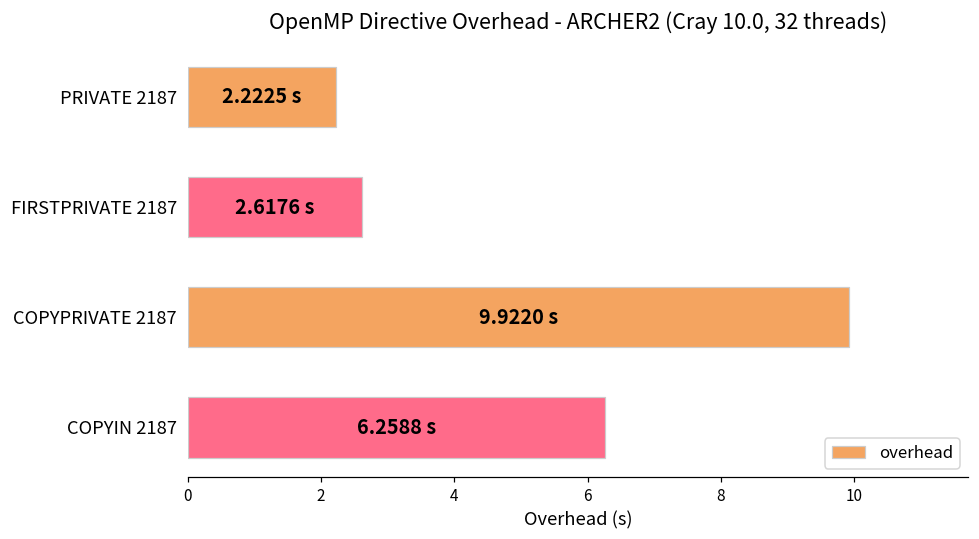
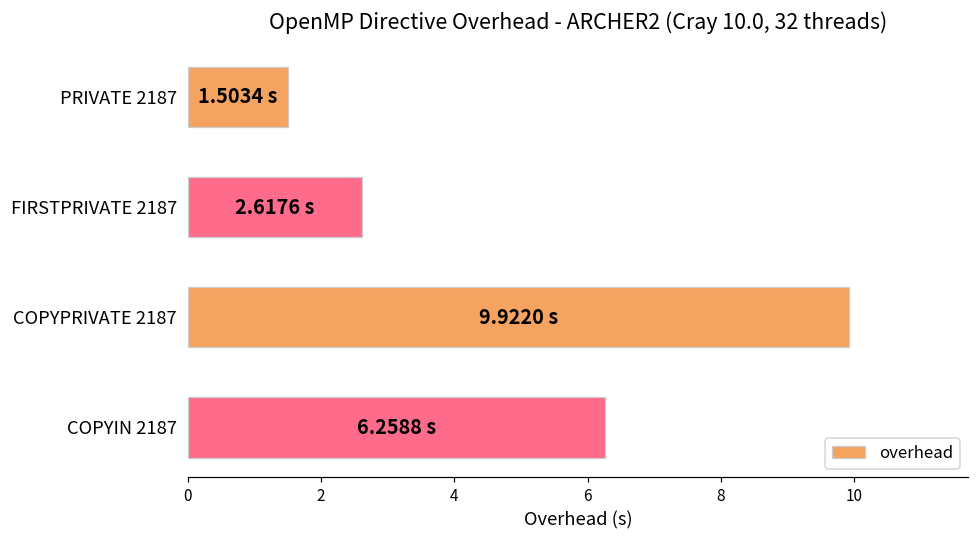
PRIVATE 2187: 2.2225 -> 1.5034
